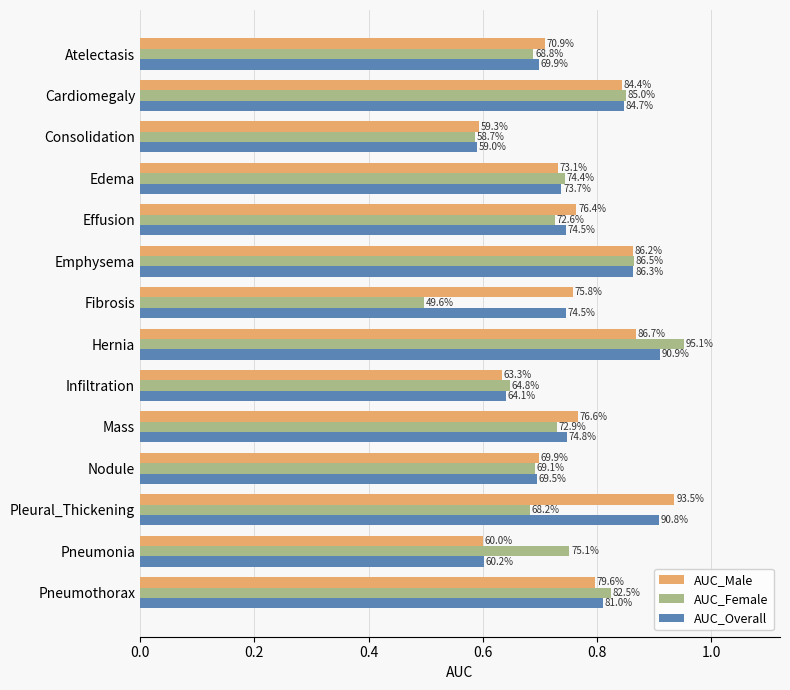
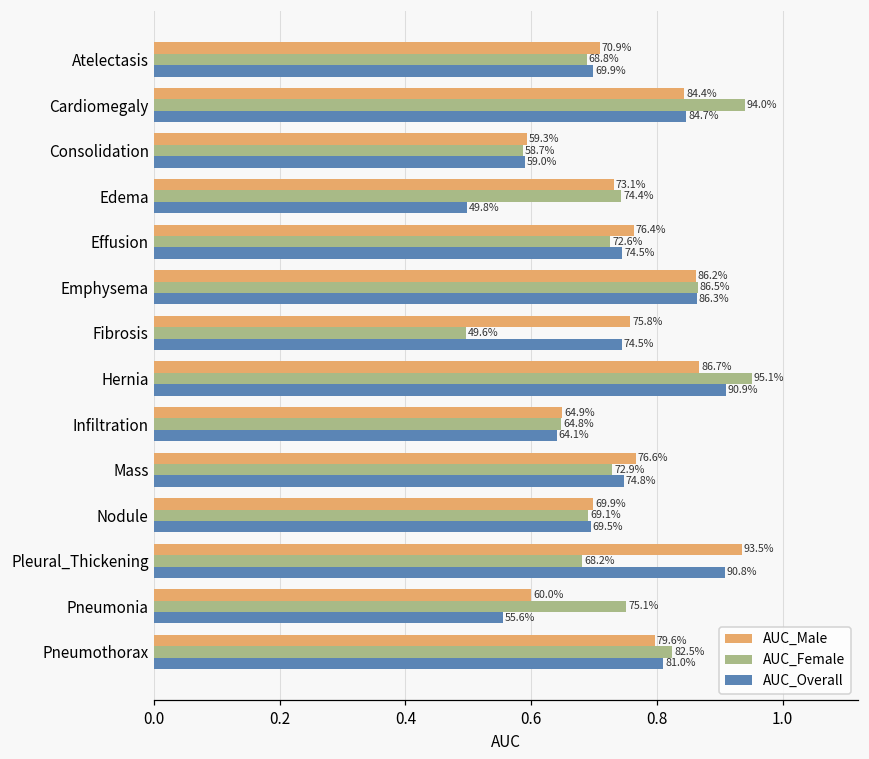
AUC_Female, Cardiomegaly: 85.0% -> 94.0%
AUC_Overall, Edema: 73.7% -> 49.8%
AUC_Male, Infiltration: 63.3% -> 64.9%
AUC_Overall, Pneumonia: 60.2% -> 55.6%
